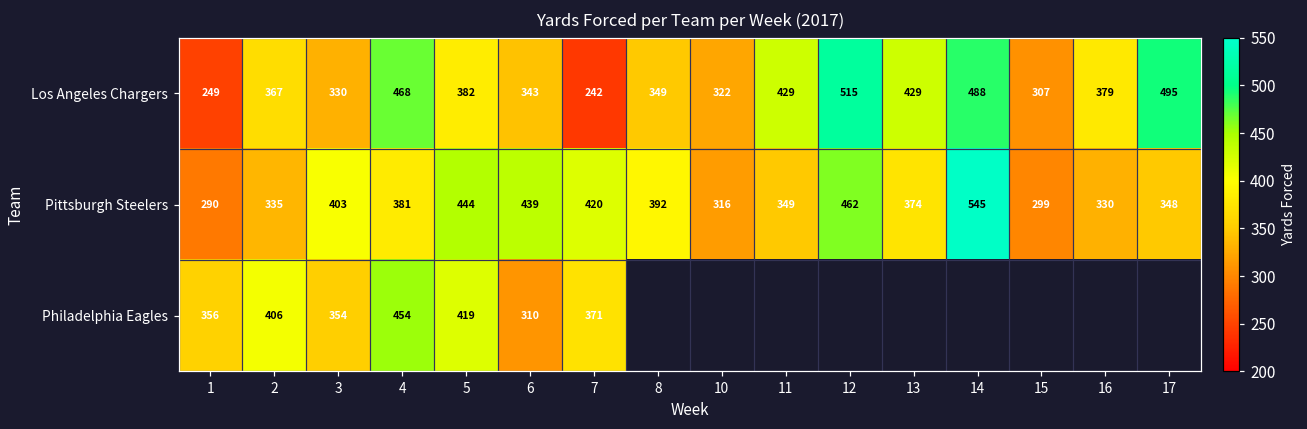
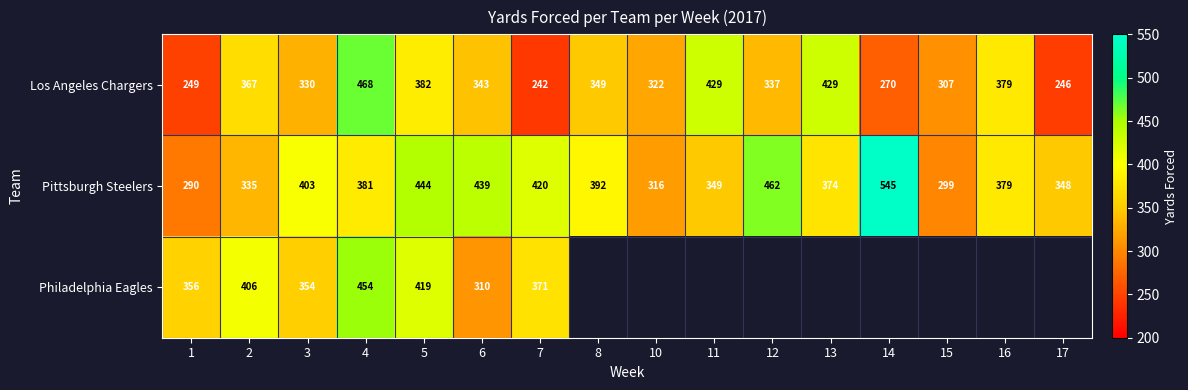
Los Angeles Chargers, 12: 515 -> 337
Los Angeles Chargers, 14: 488 -> 270
Los Angeles Chargers, 17: 495 -> 246
Pittsburgh Steelers, 16: 330 -> 379
